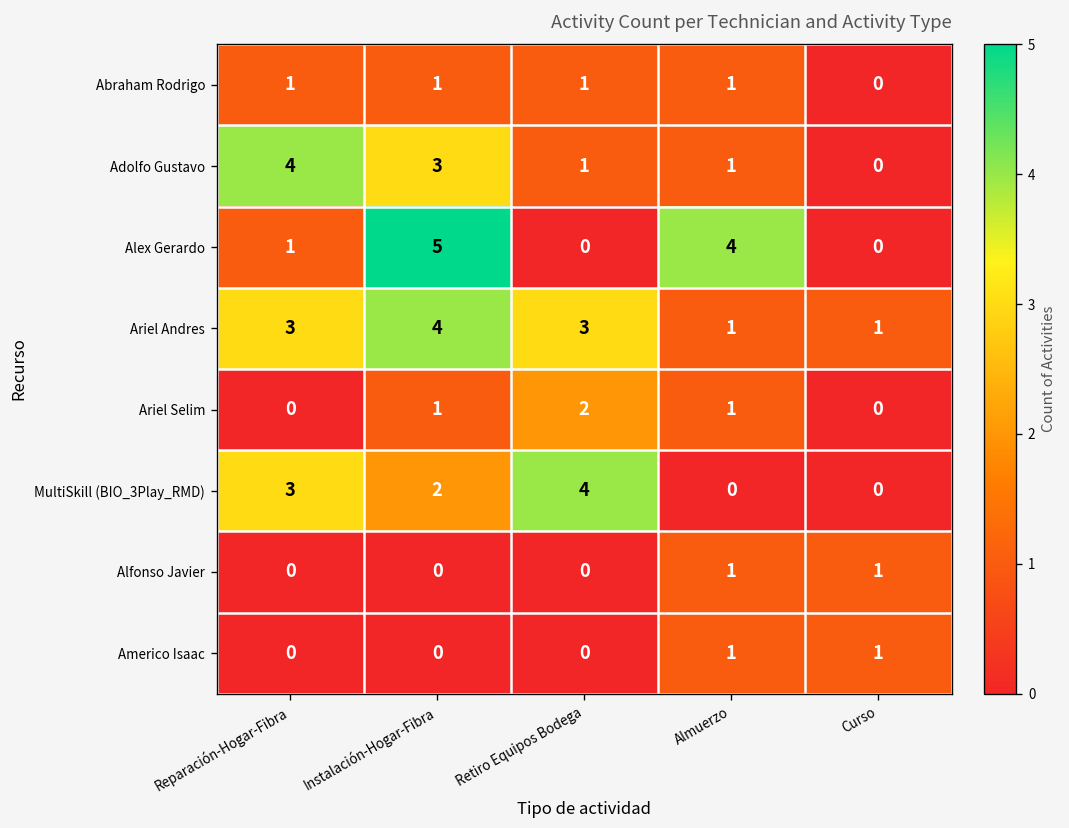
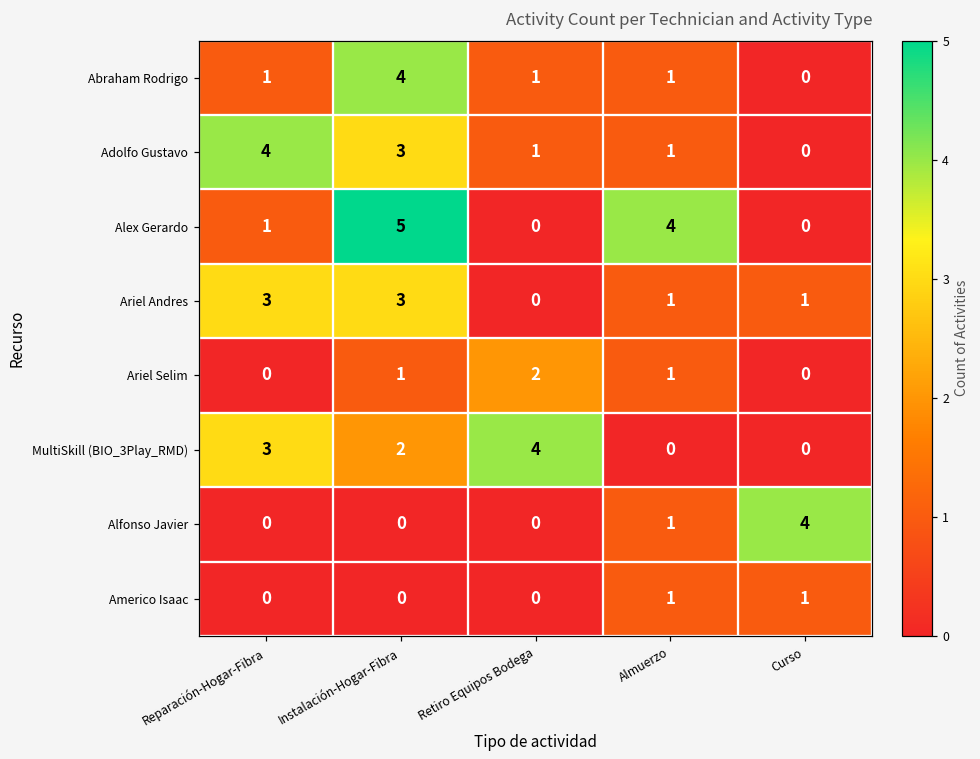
Abraham Rodrigo, Instalación-Hogar-Fibra: 1 -> 4
Ariel Andres, Instalación-Hogar-Fibra: 4 -> 3
Ariel Andres, Retiro Equipos Bodega: 3 -> 0
Alfonso Javier, Curso: 1 -> 4
